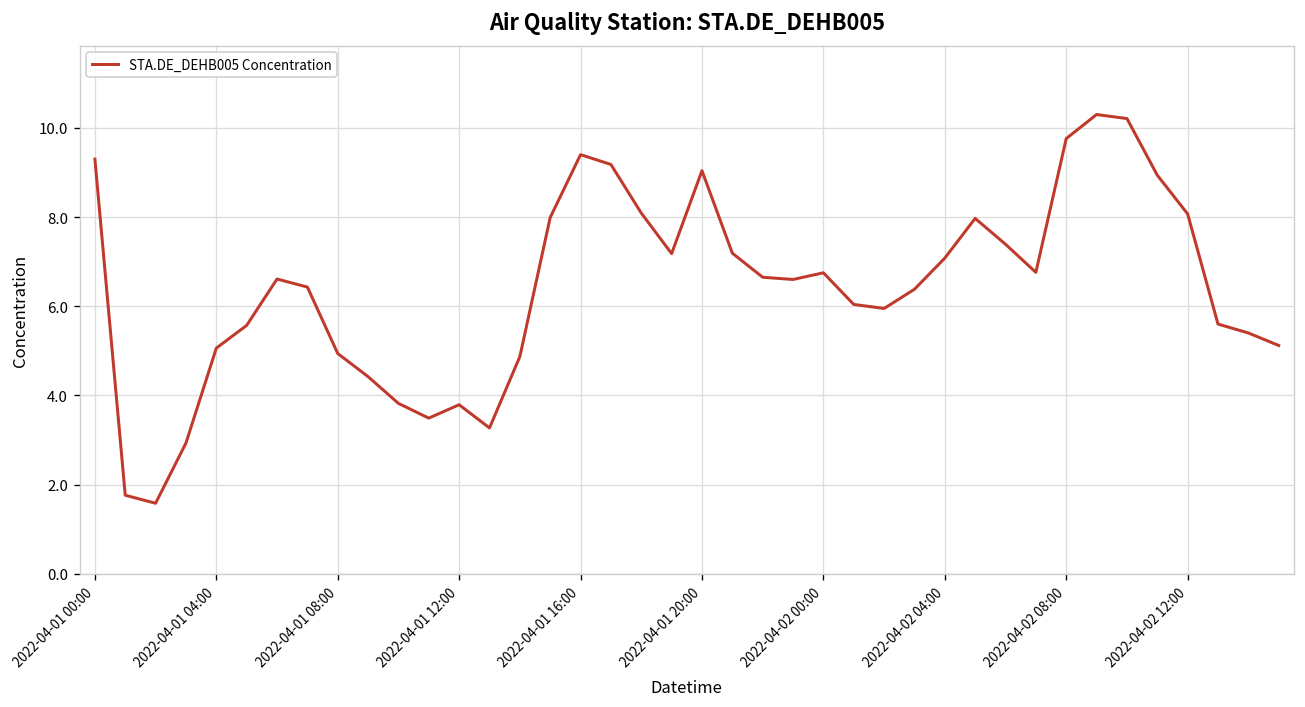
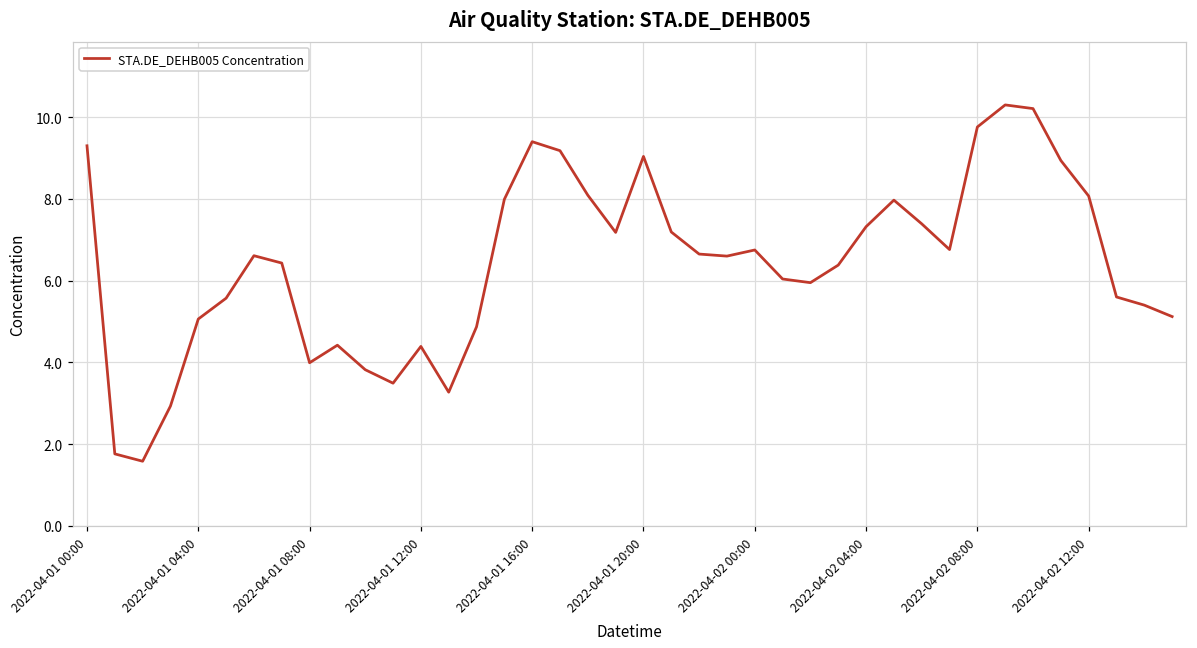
2022-04-01 08:00: 4.9 -> 4.0
2022-04-01 12:00: 3.8 -> 4.4
2022-04-02 04:00: 7.1 -> 7.3
